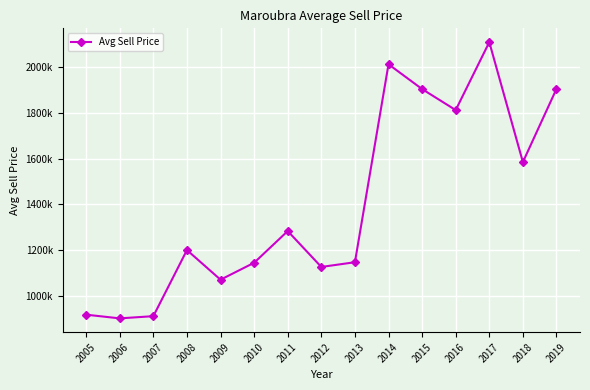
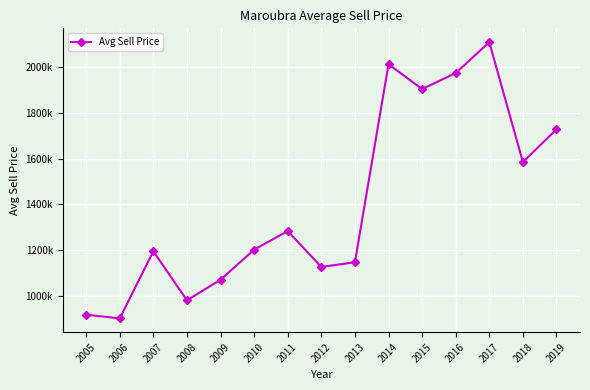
2007: 910000 -> 1200000
2008: 1200000 -> 980000
2010: 1150000 -> 1200000
2016: 1810000 -> 1970000
2019: 1900000 -> 1730000
